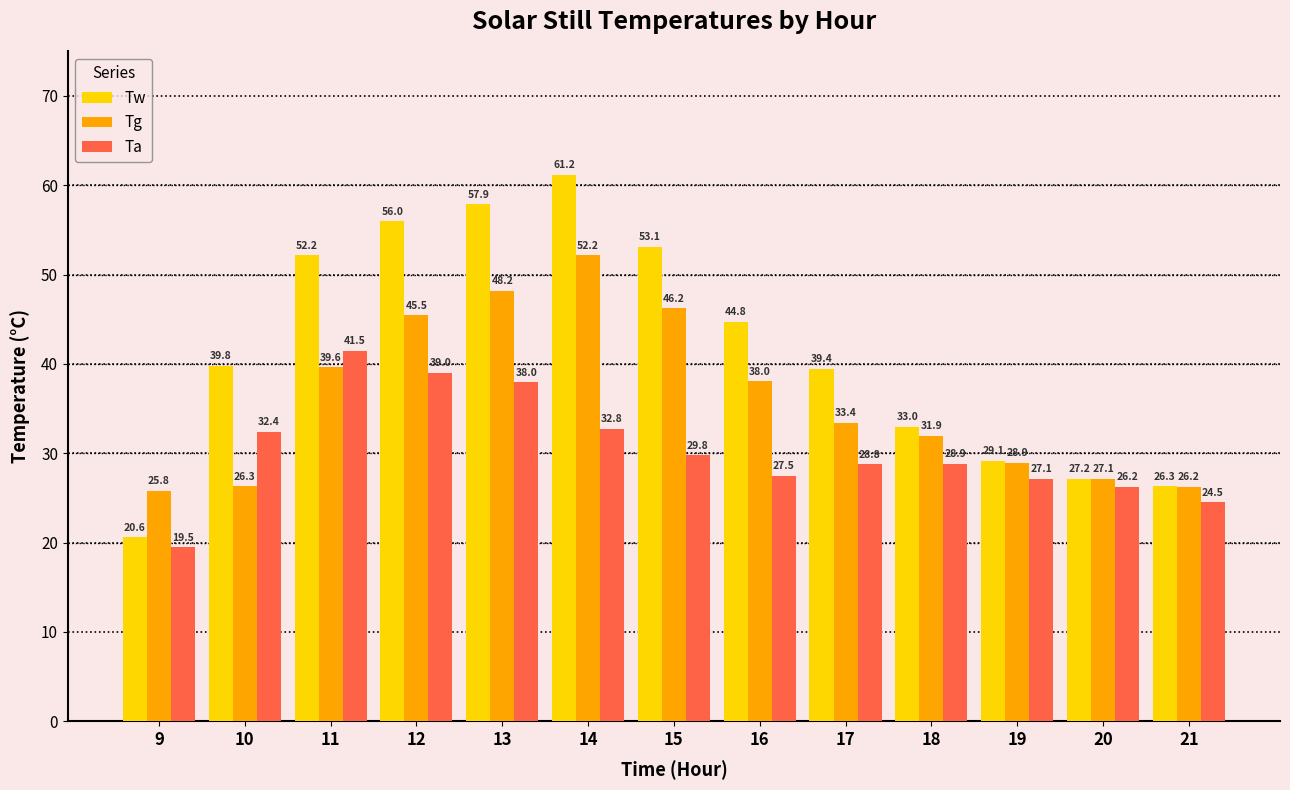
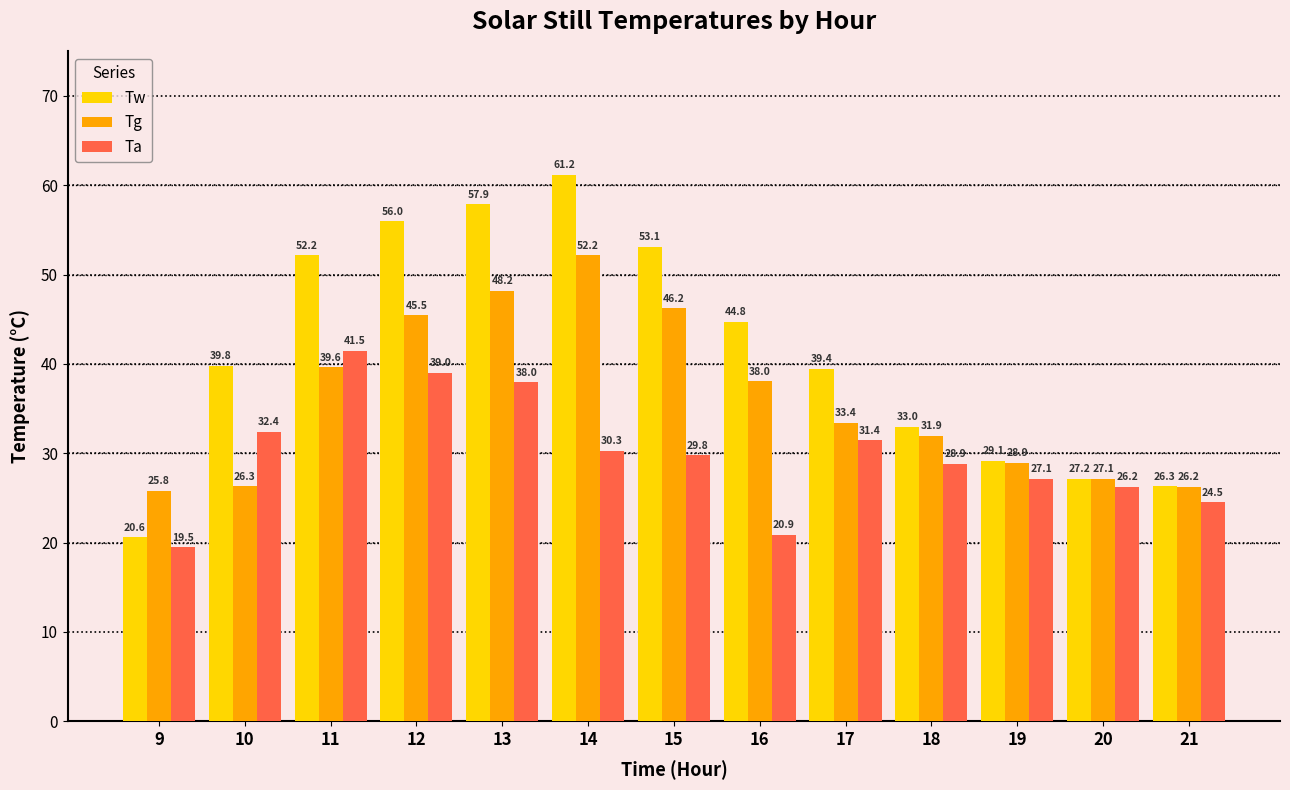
Ta, 14: 32.8 -> 30.3
Ta, 16: 27.5 -> 20.9
Ta, 17: 28.8 -> 31.4
